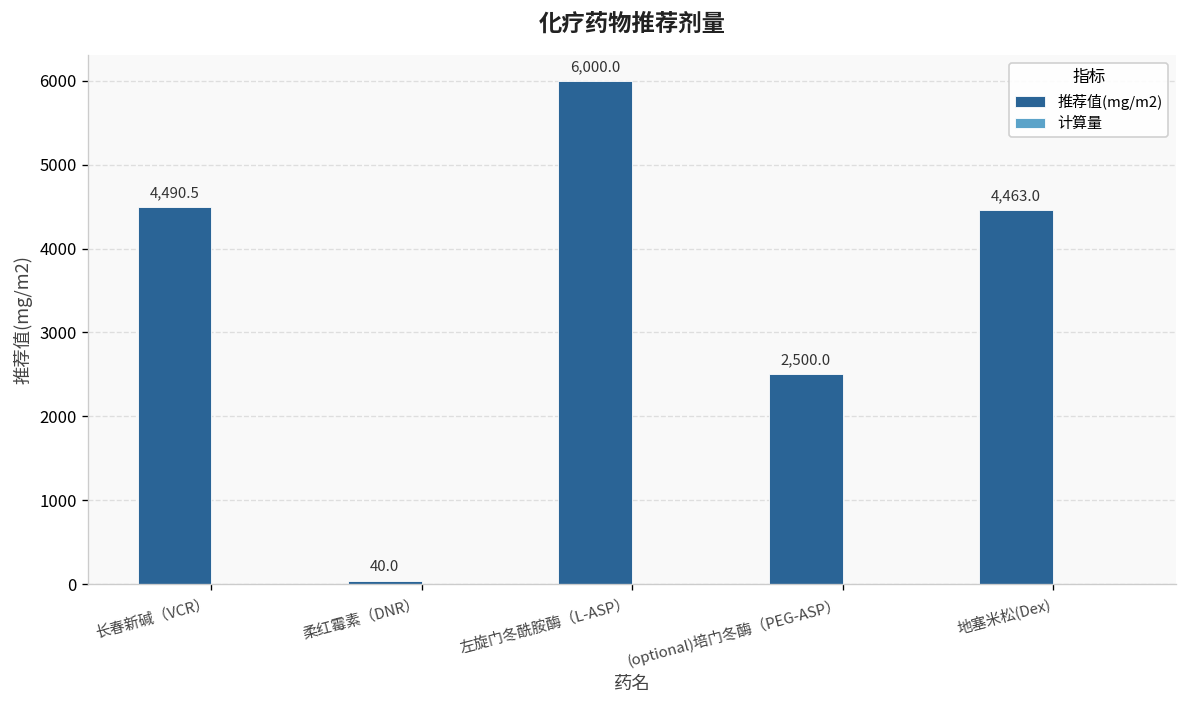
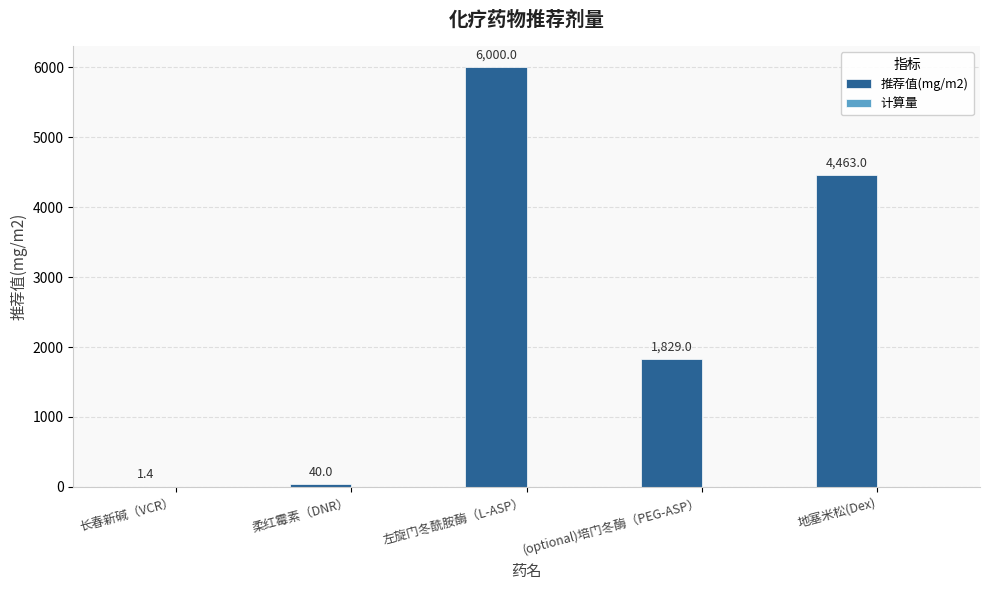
推荐值(mg/m2), 长春新碱（VCR）: 4,490.5 -> 1.4
推荐值(mg/m2), (optional)培门冬酶（PEG-ASP）: 2,500.0 -> 1,829.0
